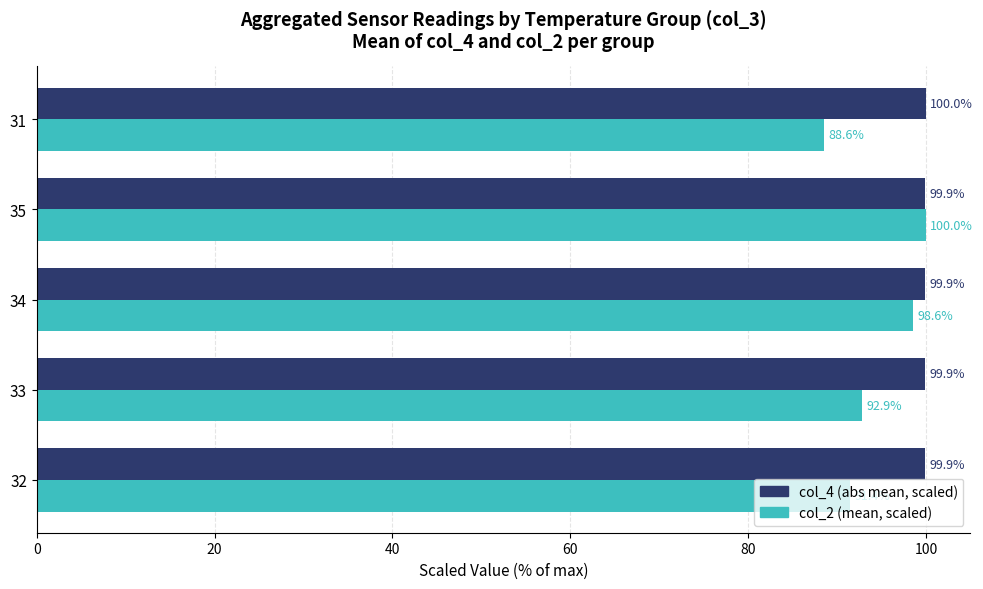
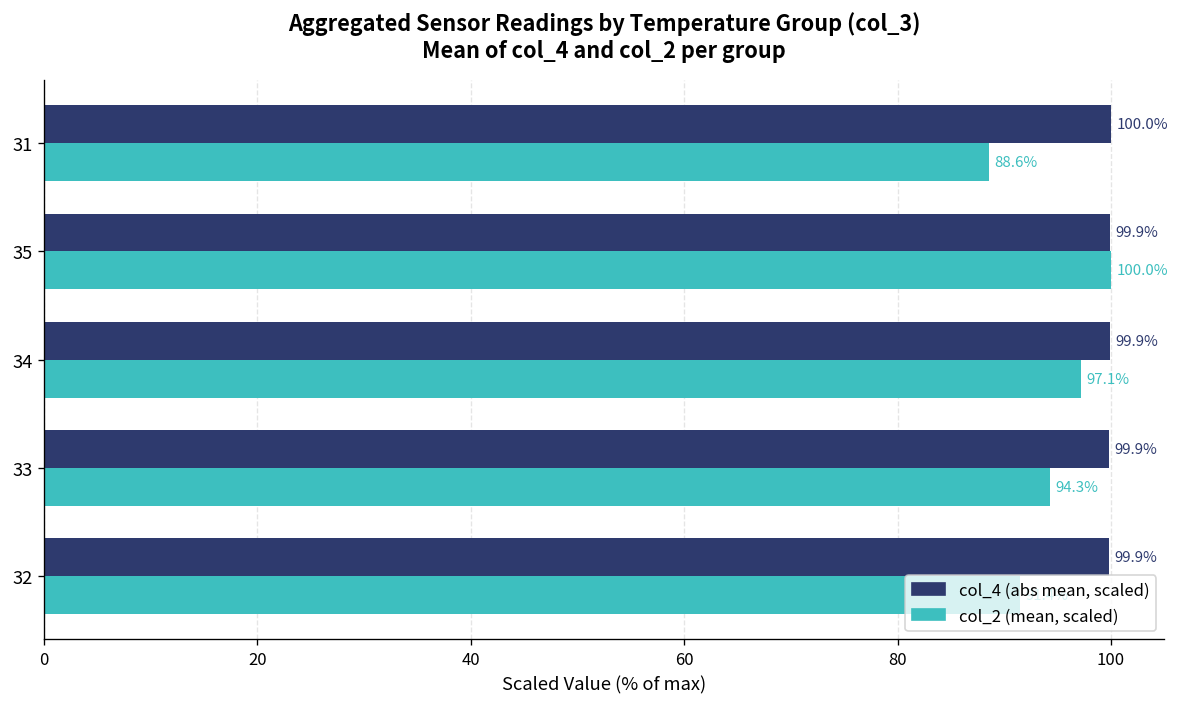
col_2 (mean, scaled), 34: 98.6% -> 97.1%
col_2 (mean, scaled), 33: 92.9% -> 94.3%
